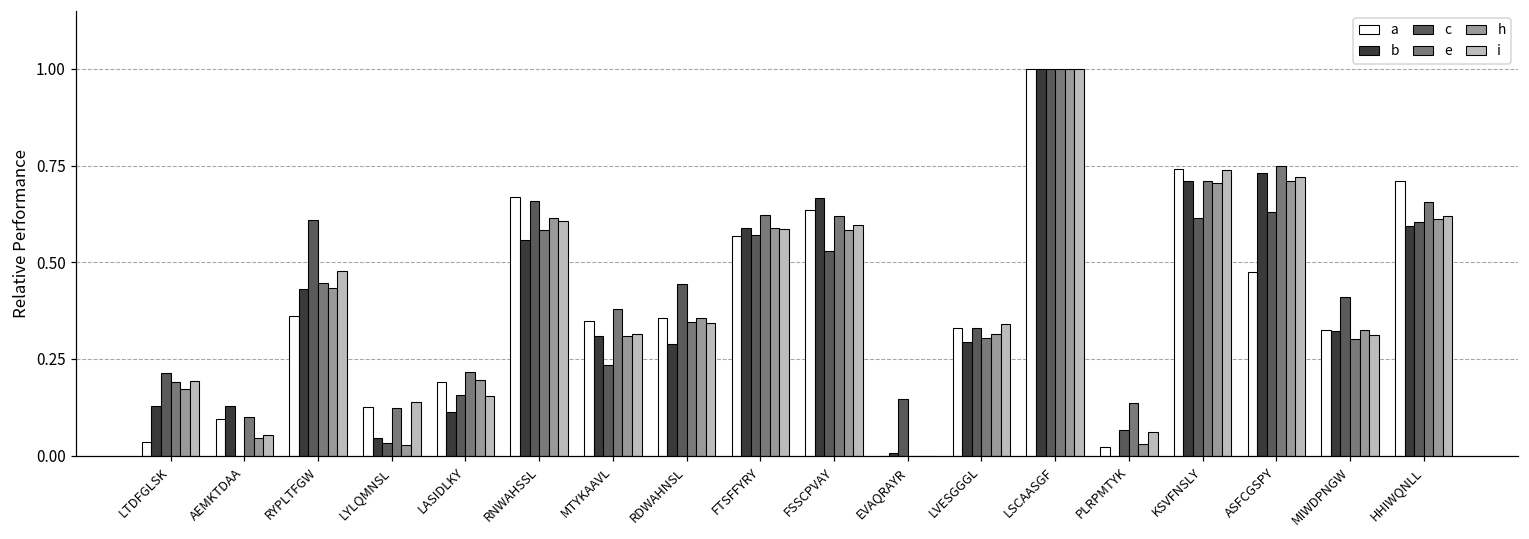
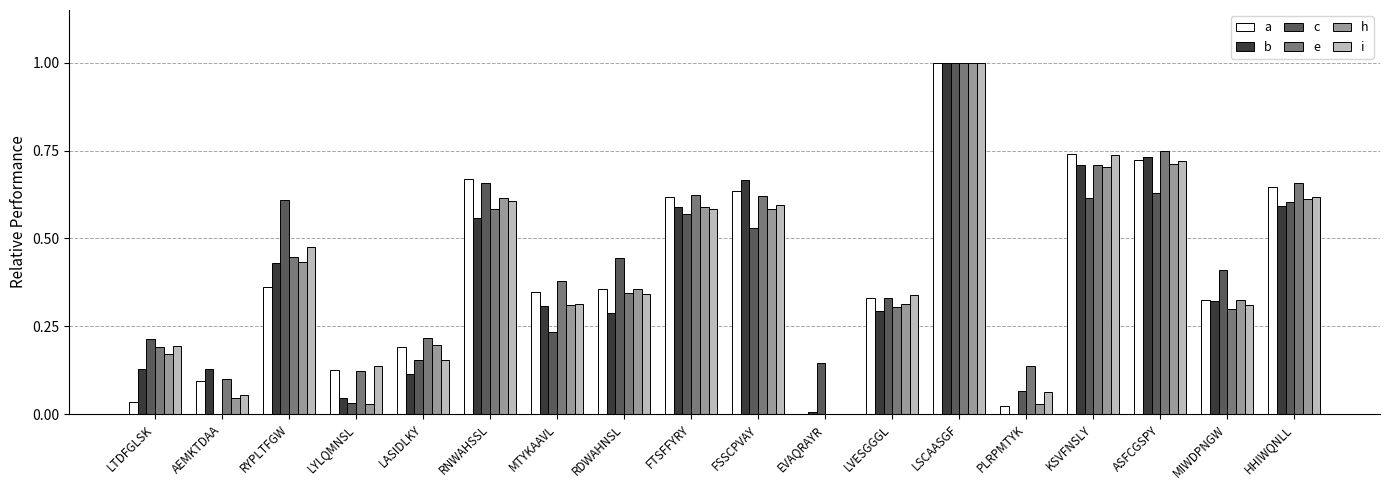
a, FTSFFYRY: 0.57 -> 0.62
a, ASFCGSPY: 0.48 -> 0.72
a, HHIWQNLL: 0.71 -> 0.65
